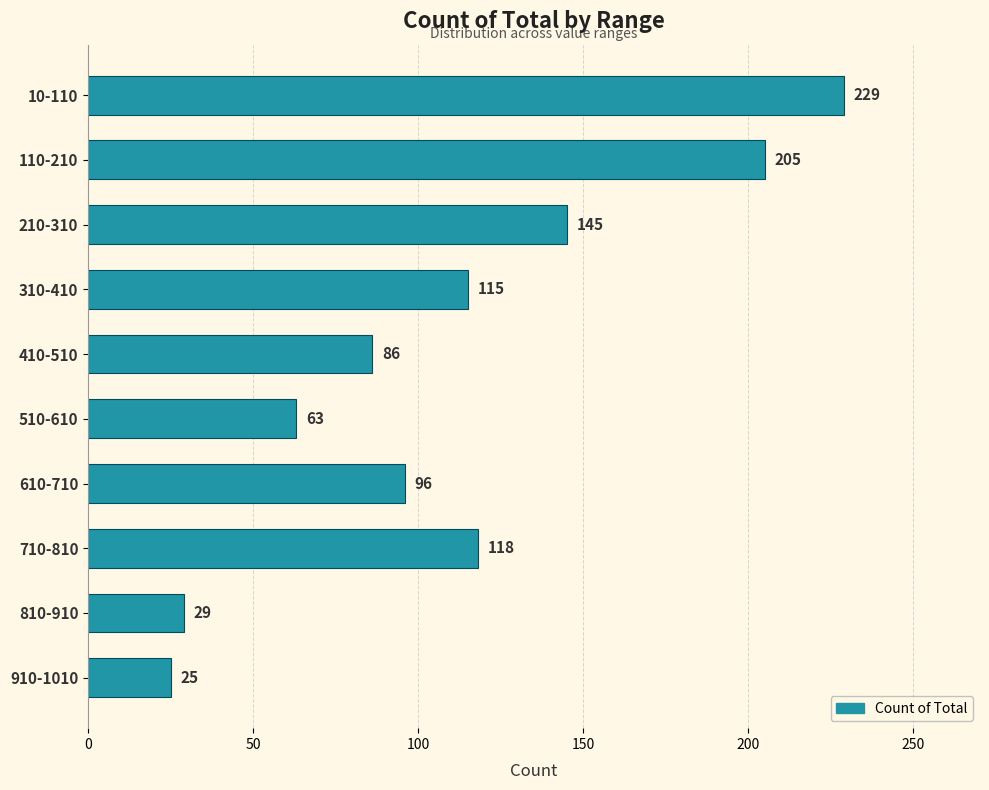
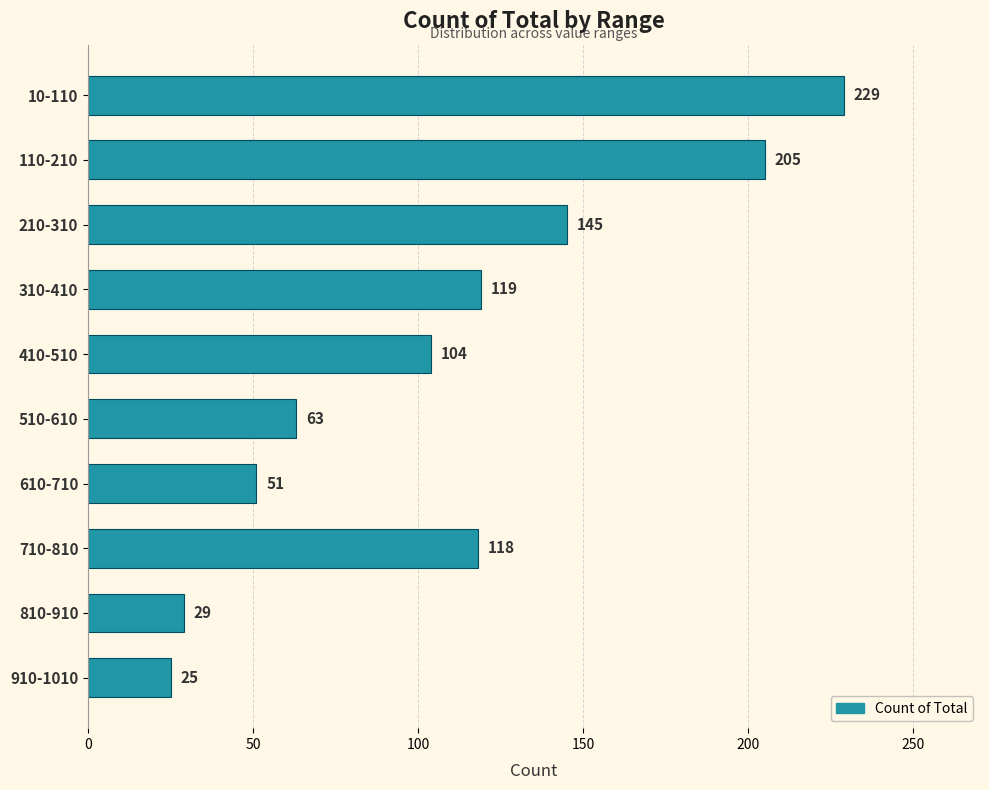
310-410: 115 -> 119
410-510: 86 -> 104
610-710: 96 -> 51
